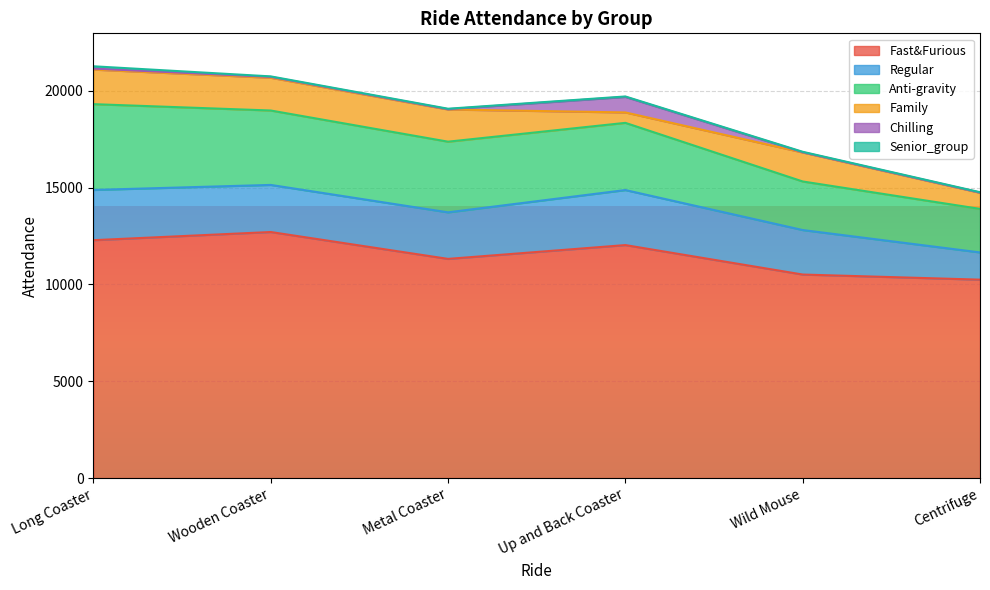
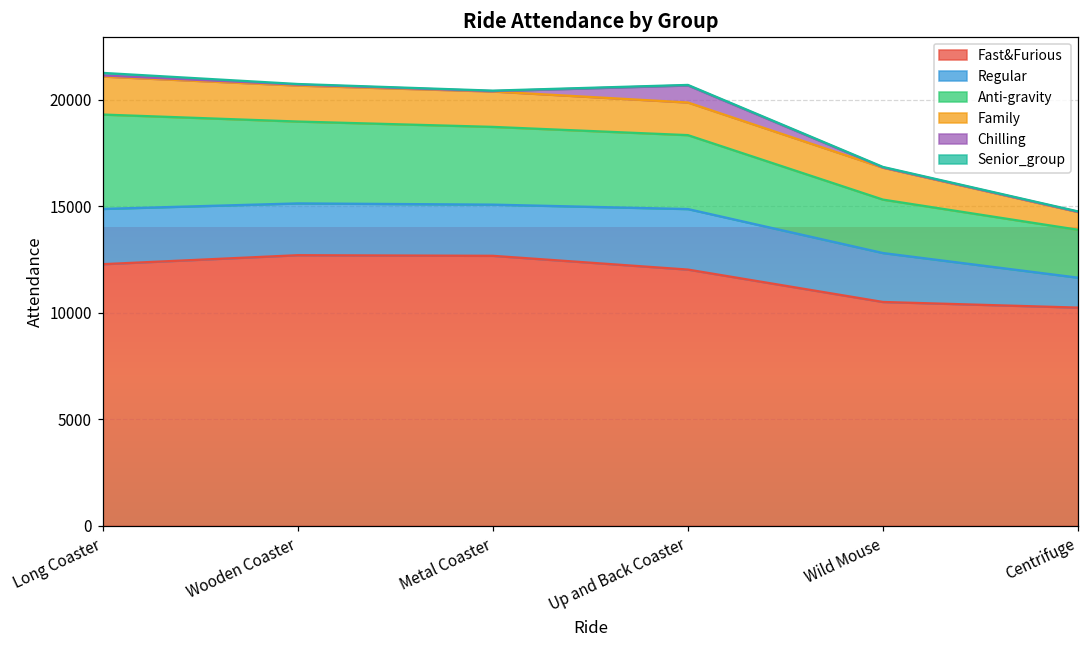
Fast&Furious, Metal Coaster: 11300 -> 12700
Family, Up and Back Coaster: 500 -> 1500
